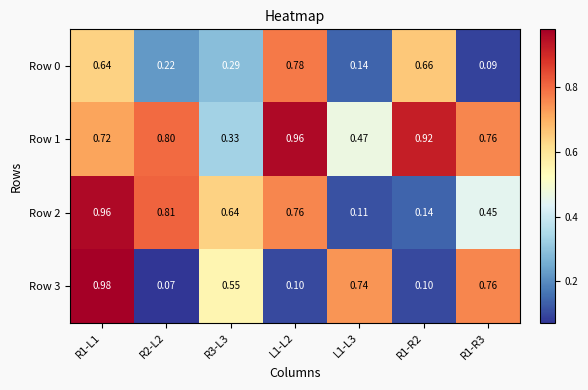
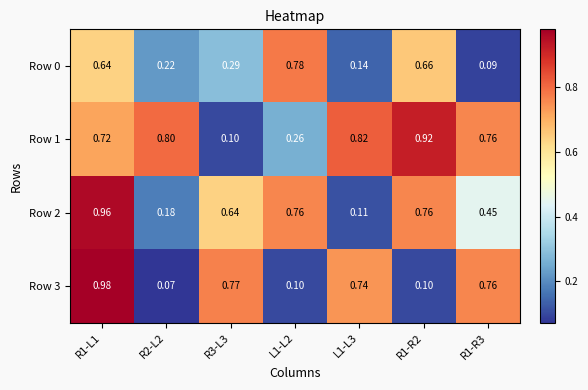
Row 1, R3-L3: 0.33 -> 0.10
Row 1, L1-L2: 0.96 -> 0.26
Row 1, L1-L3: 0.47 -> 0.82
Row 2, R2-L2: 0.81 -> 0.18
Row 2, R1-R2: 0.14 -> 0.76
Row 3, R3-L3: 0.55 -> 0.77
